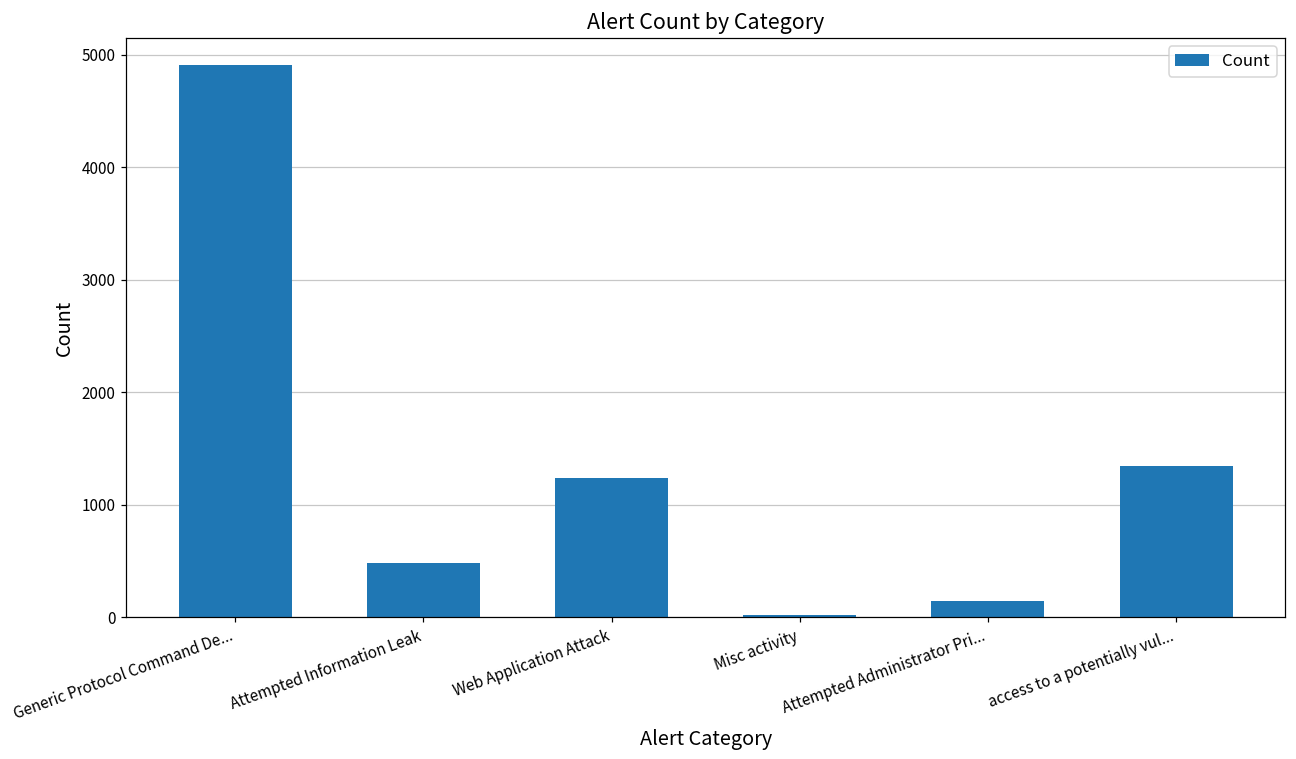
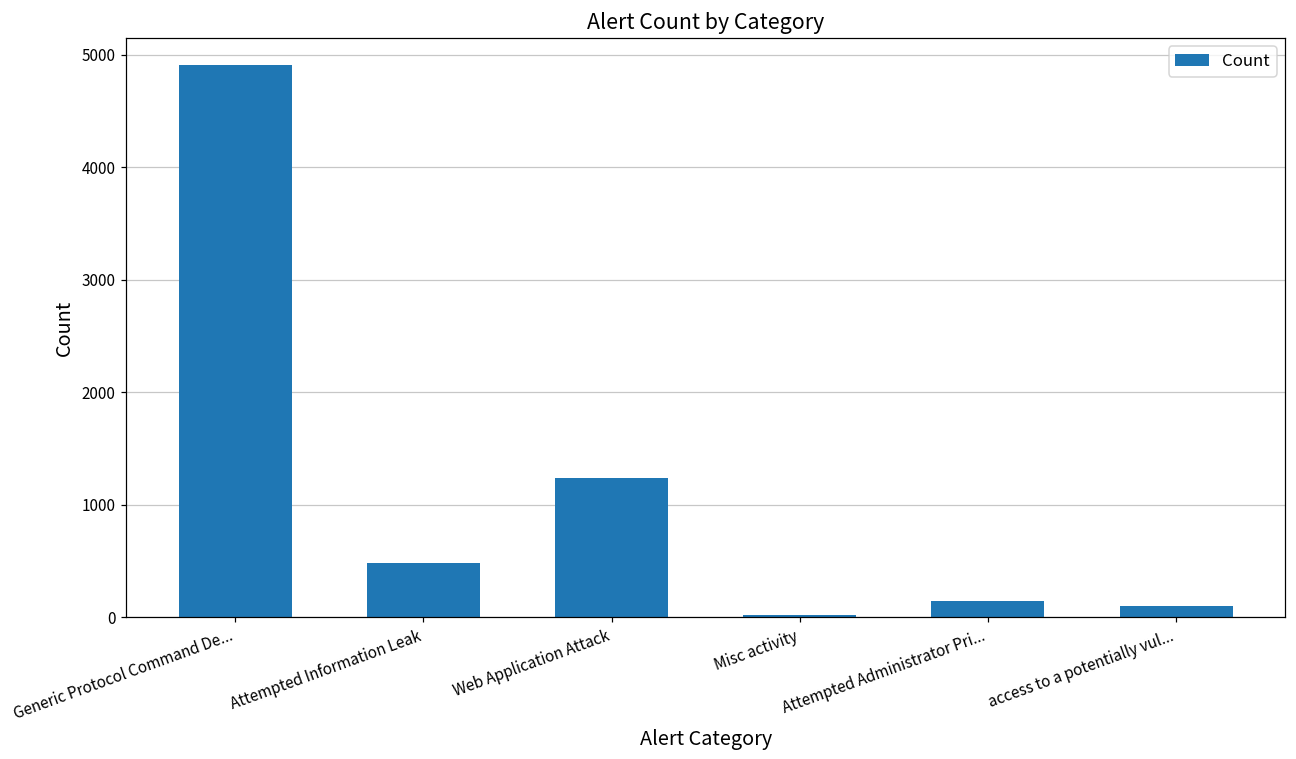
access to a potentially vul...: 1340 -> 100
